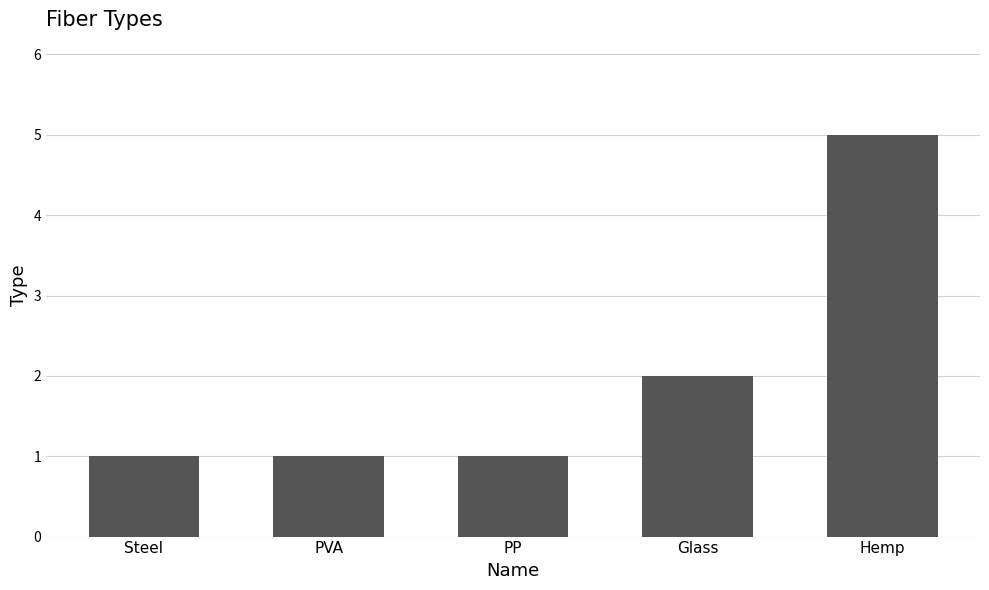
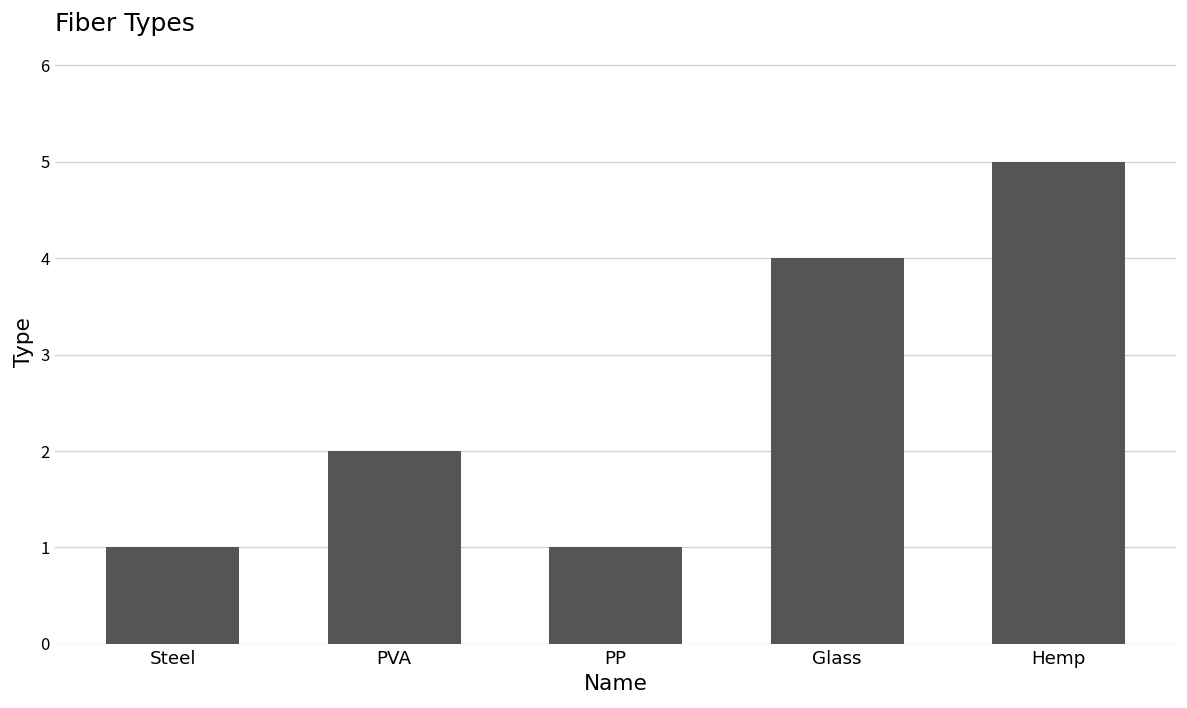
PVA: 1 -> 2
Glass: 2 -> 4
